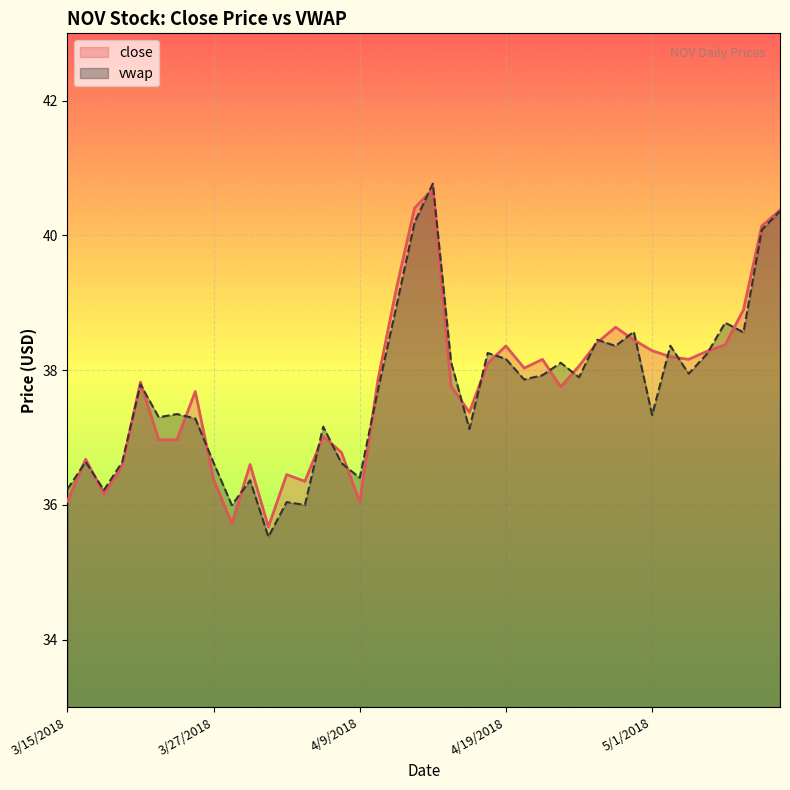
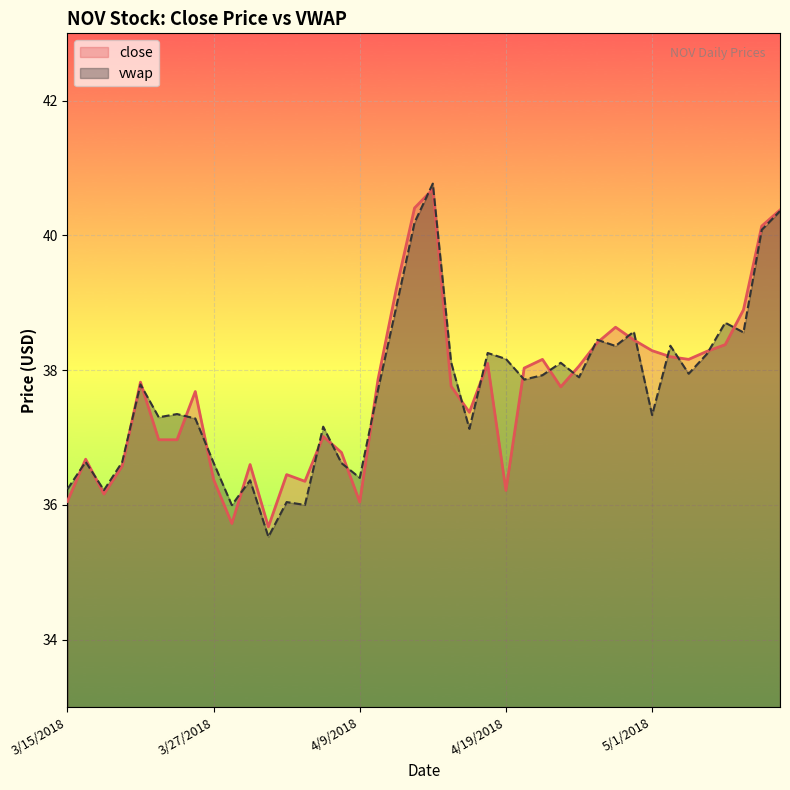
close, 4/19/2018: 38.4 -> 36.2
